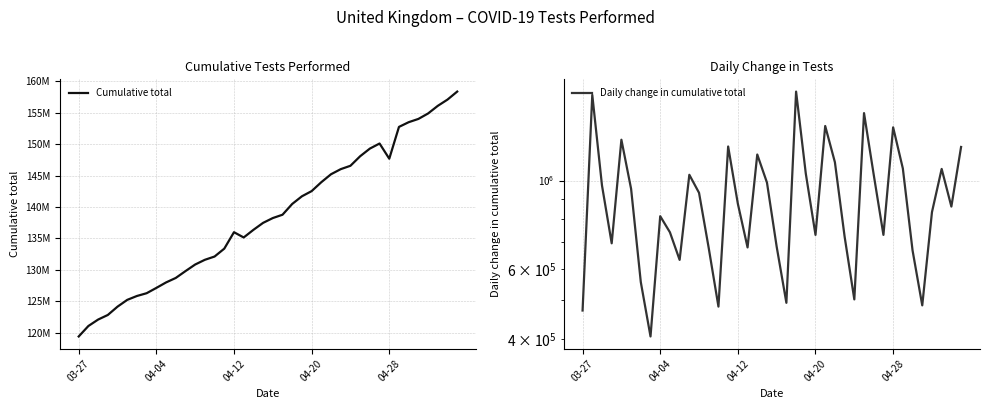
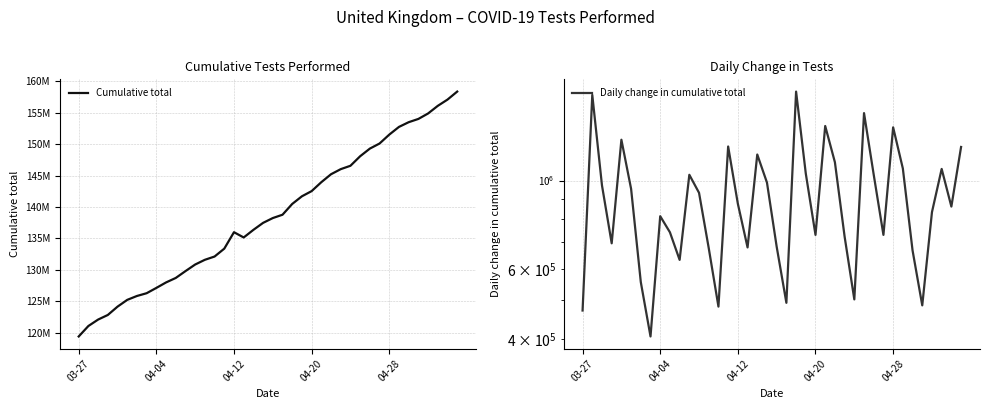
Cumulative Tests Performed, 04-28: 148000000 -> 152000000
